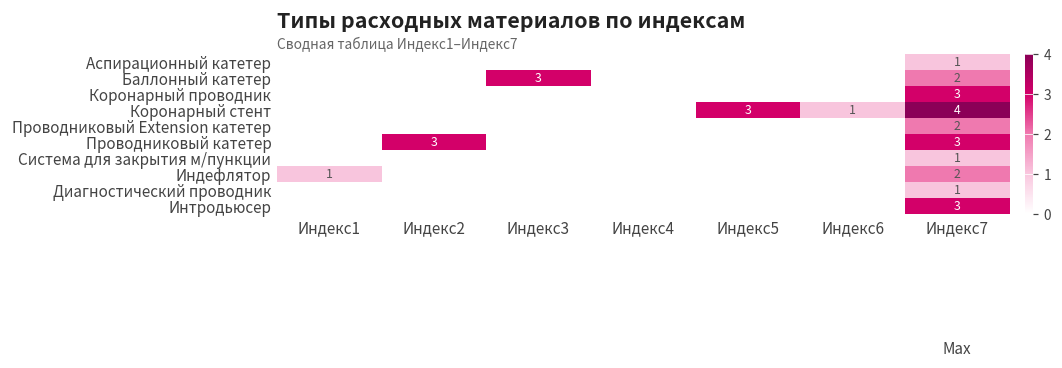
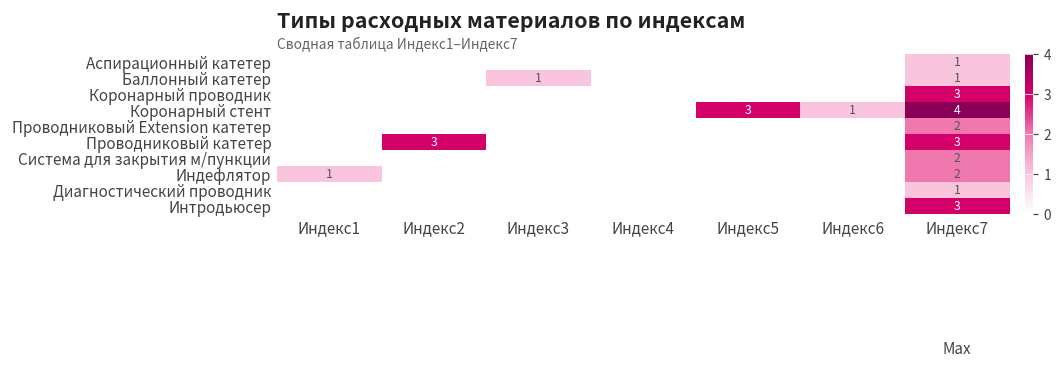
Баллонный катетер, Индекс3: 3 -> 1
Баллонный катетер, Индекс7: 2 -> 1
Система для закрытия м/пункции, Индекс7: 1 -> 2
